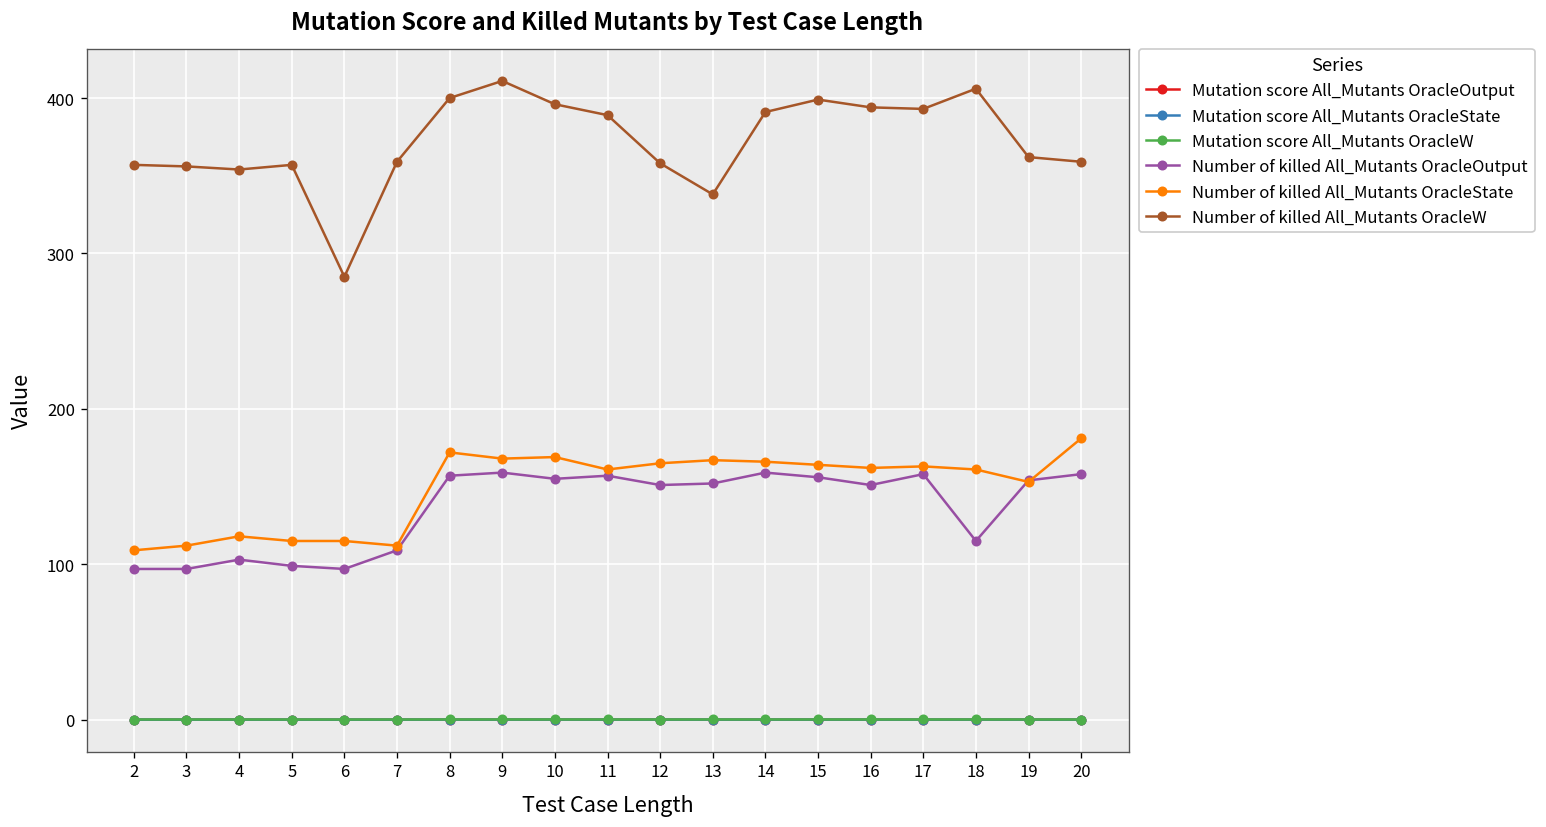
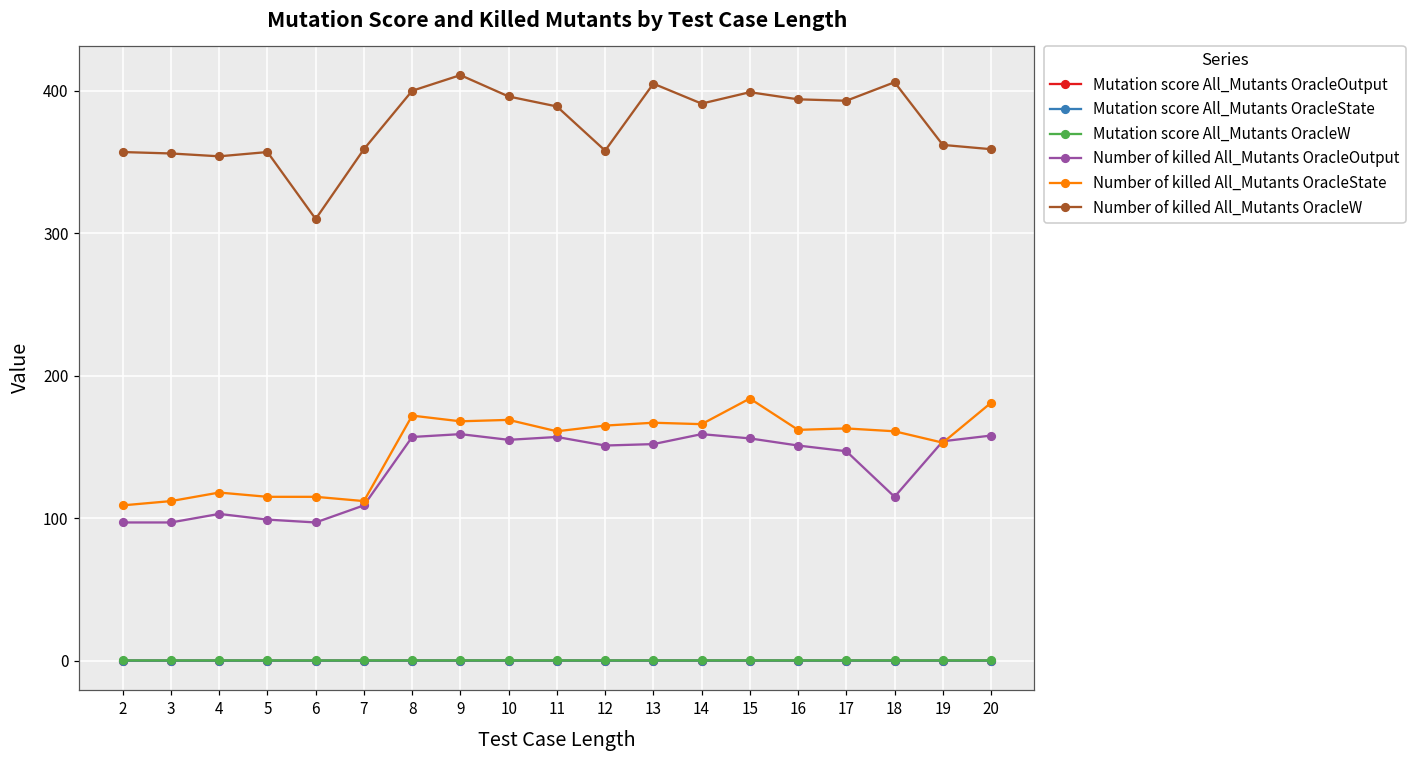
Number of killed All_Mutants OracleW, 6: 285 -> 310
Number of killed All_Mutants OracleW, 13: 338 -> 405
Number of killed All_Mutants OracleState, 15: 164 -> 184
Number of killed All_Mutants OracleOutput, 17: 158 -> 147
